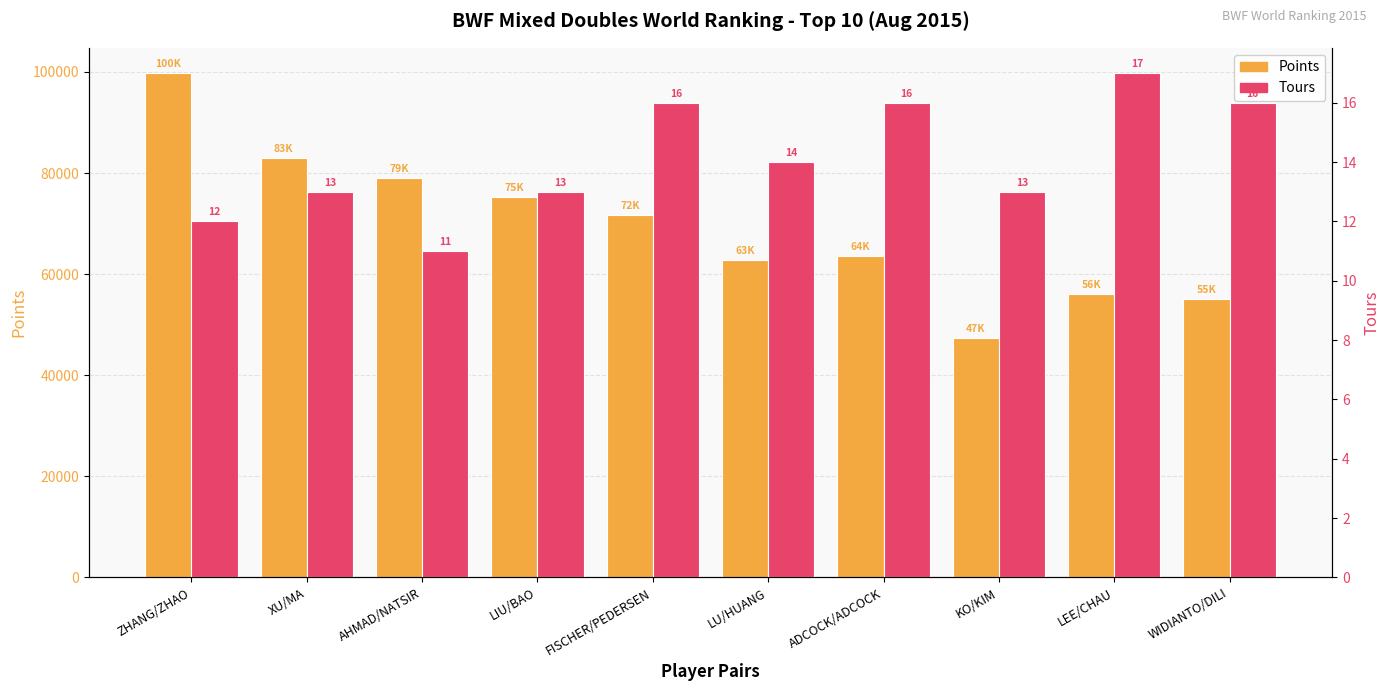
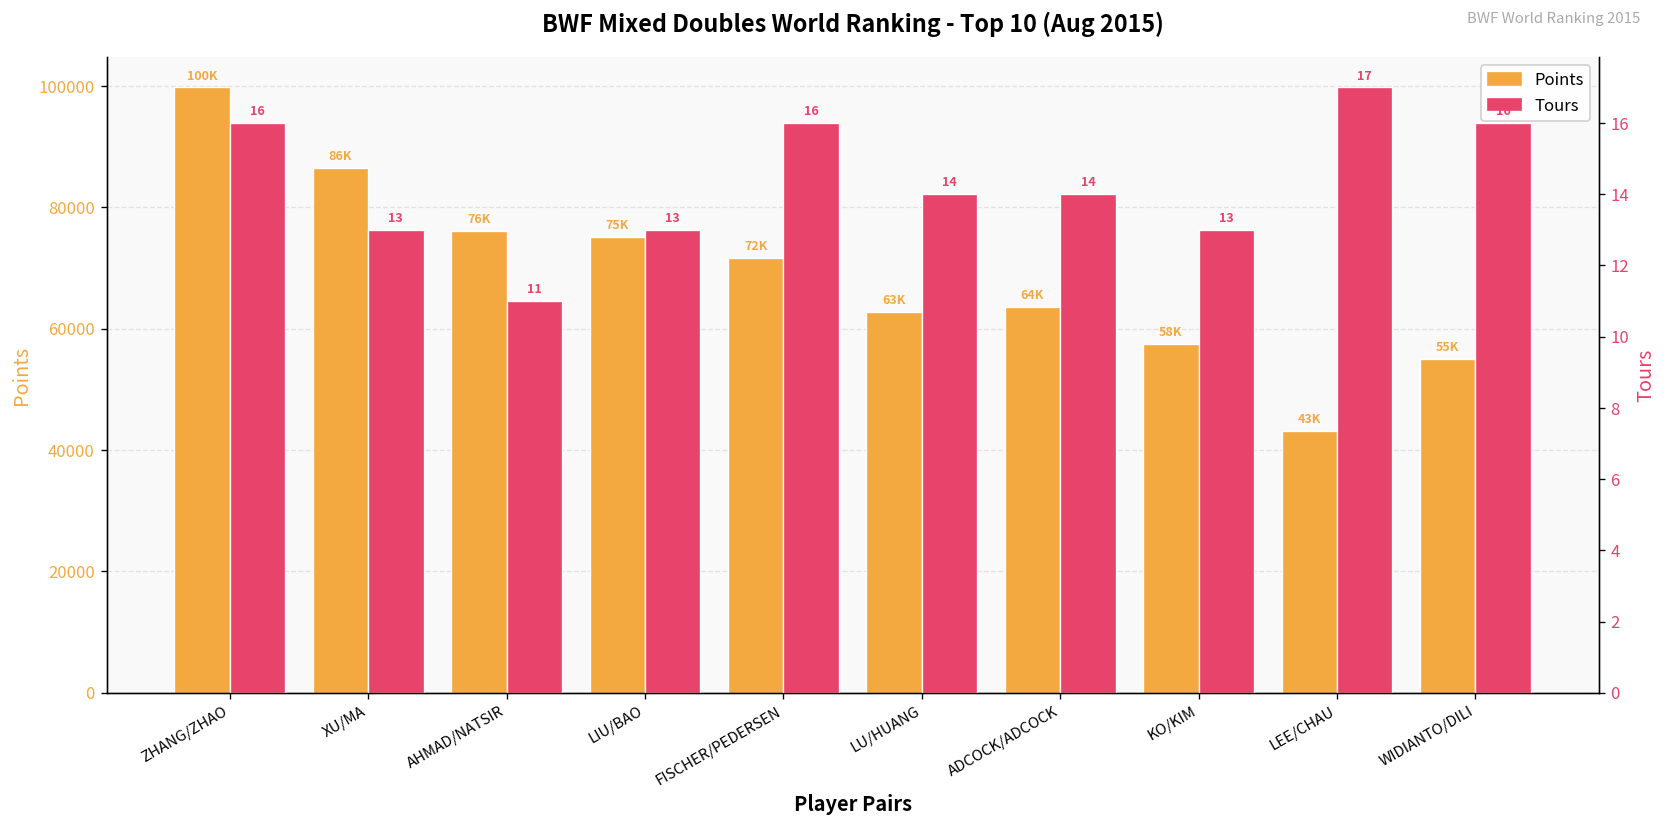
Points, XU/MA: 83K -> 86K
Points, AHMAD/NATSIR: 79K -> 76K
Points, KO/KIM: 47K -> 58K
Points, LEE/CHAU: 56K -> 43K
Tours, ZHANG/ZHAO: 12 -> 16
Tours, ADCOCK/ADCOCK: 16 -> 14
